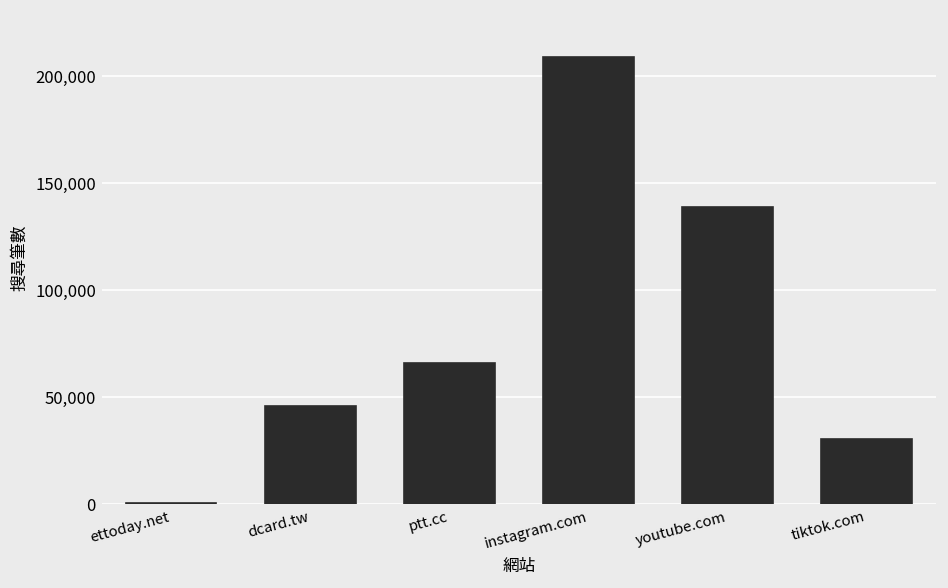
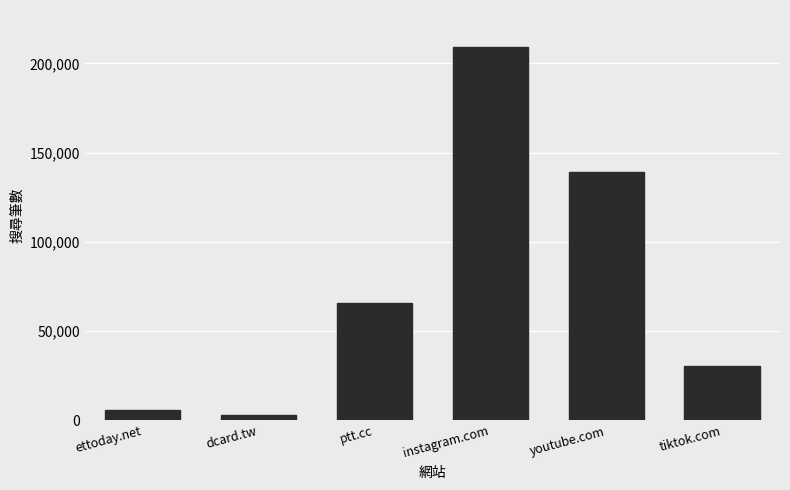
ettoday.net: 1,000 -> 6,000
dcard.tw: 46,000 -> 3,000
